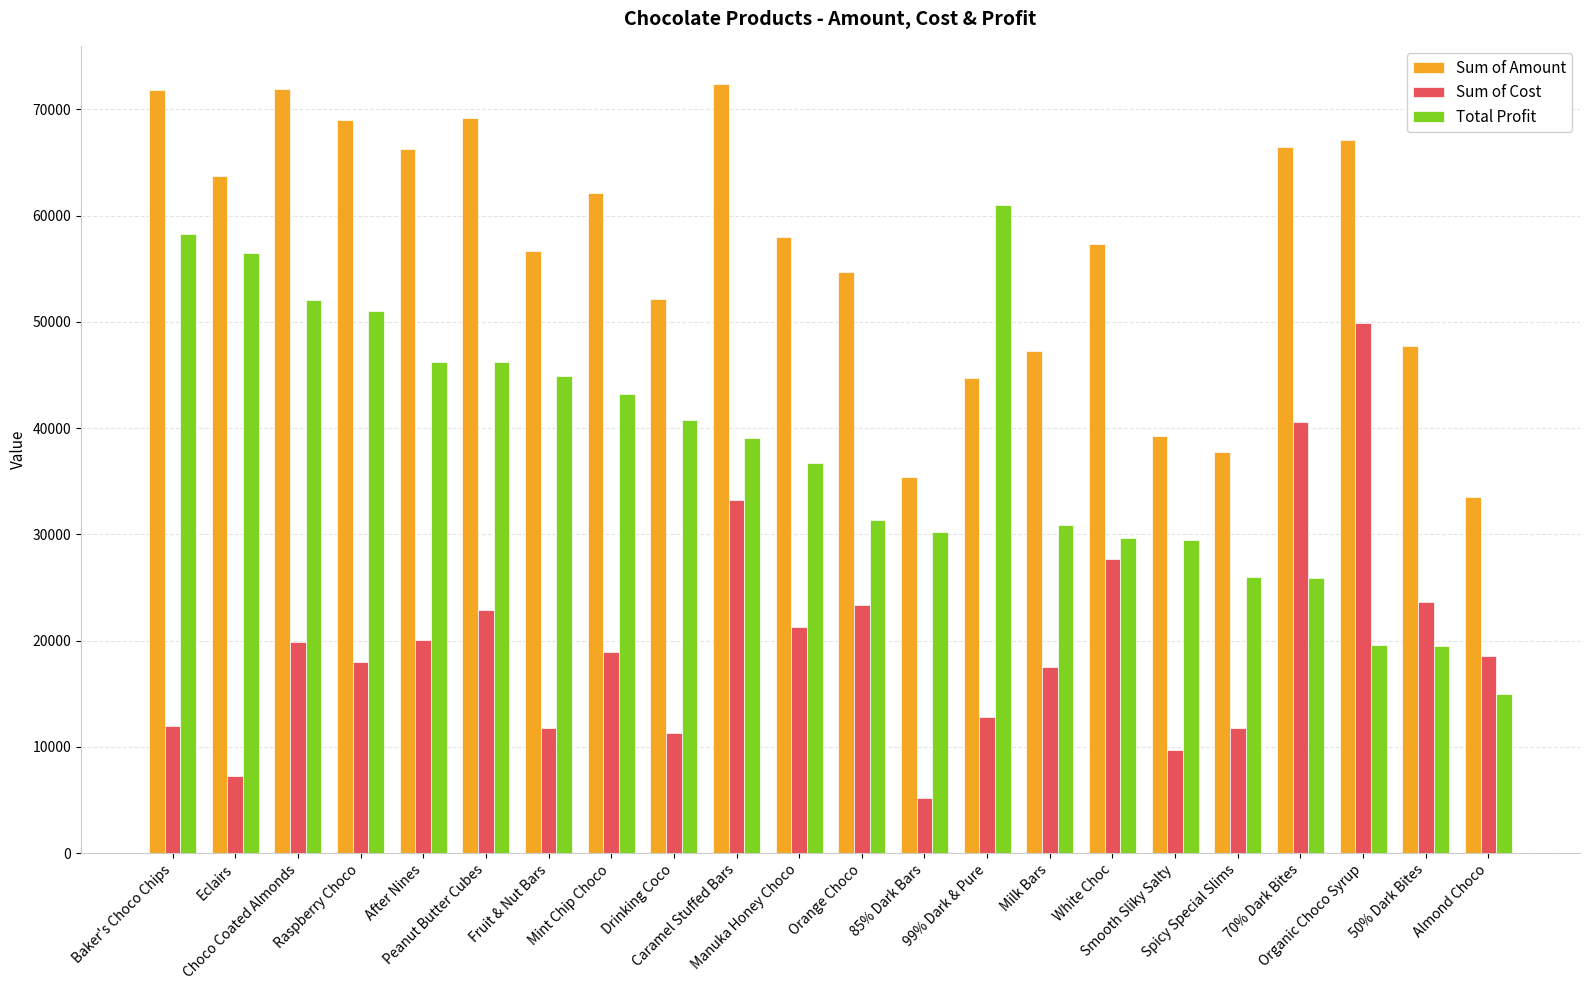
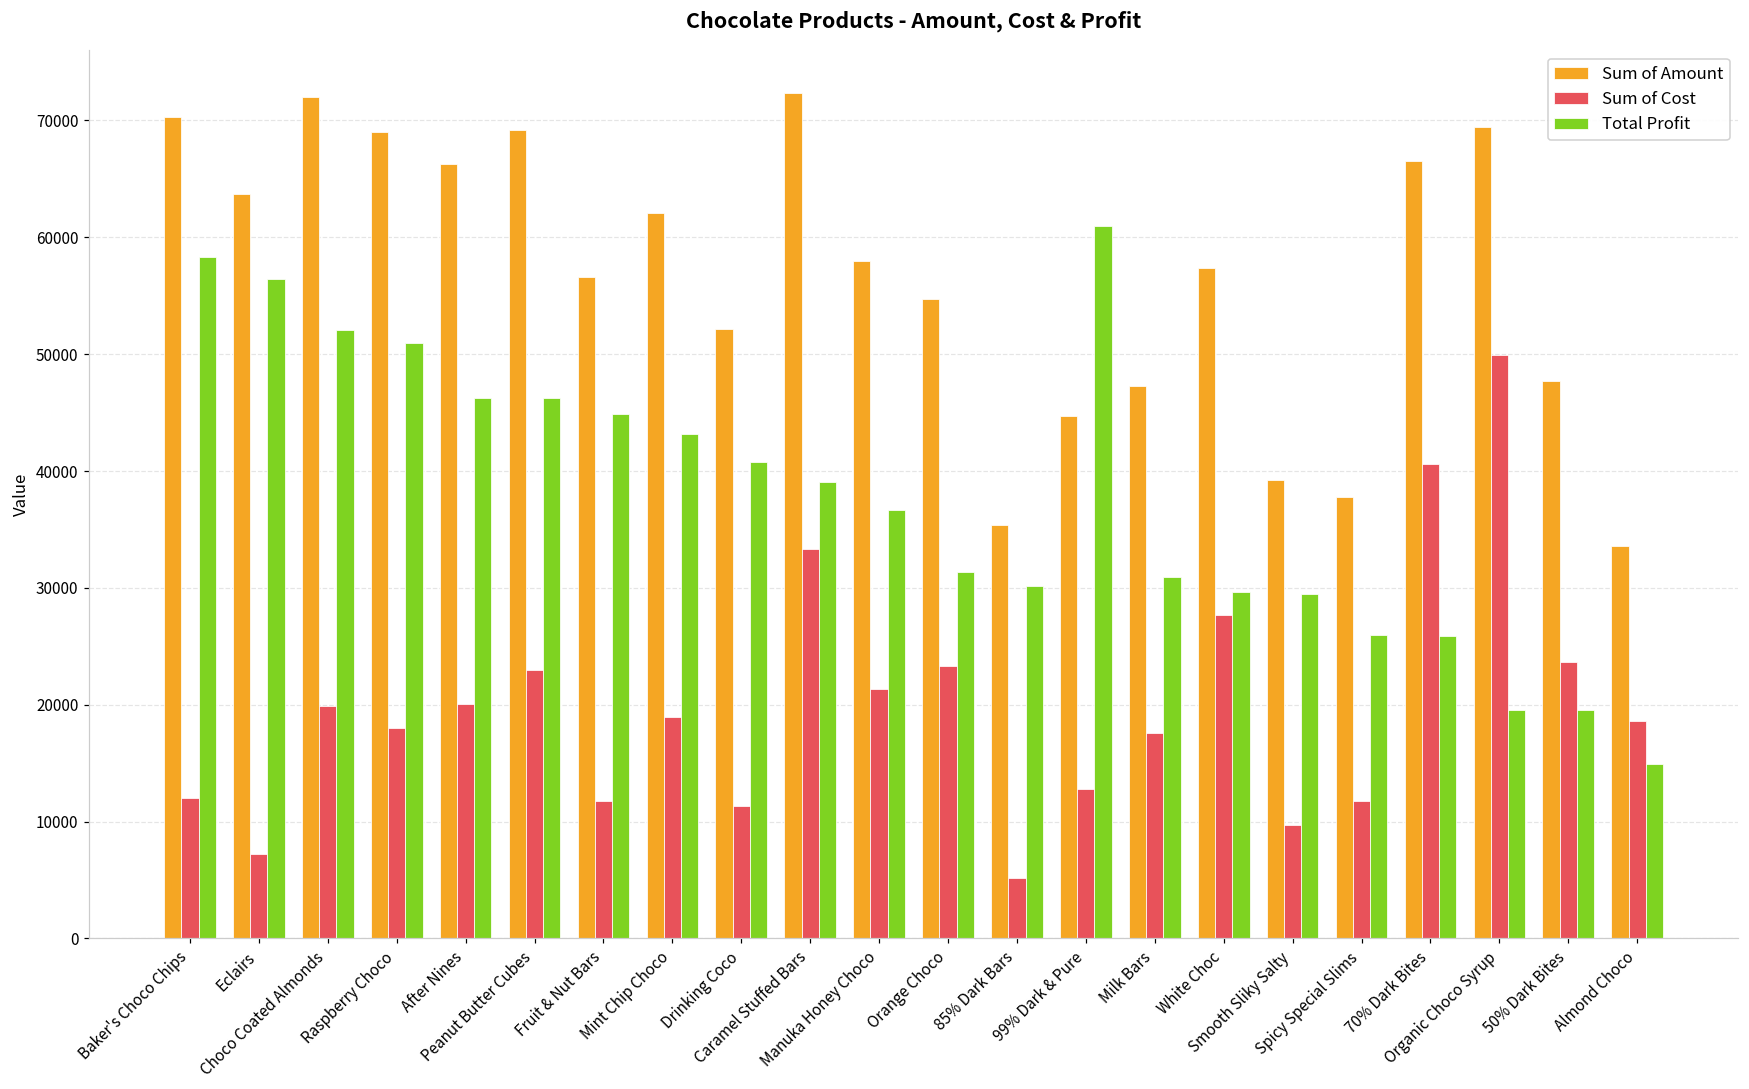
Sum of Amount, Baker's Choco Chips: 71900 -> 70300
Sum of Amount, Organic Choco Syrup: 67100 -> 69500
